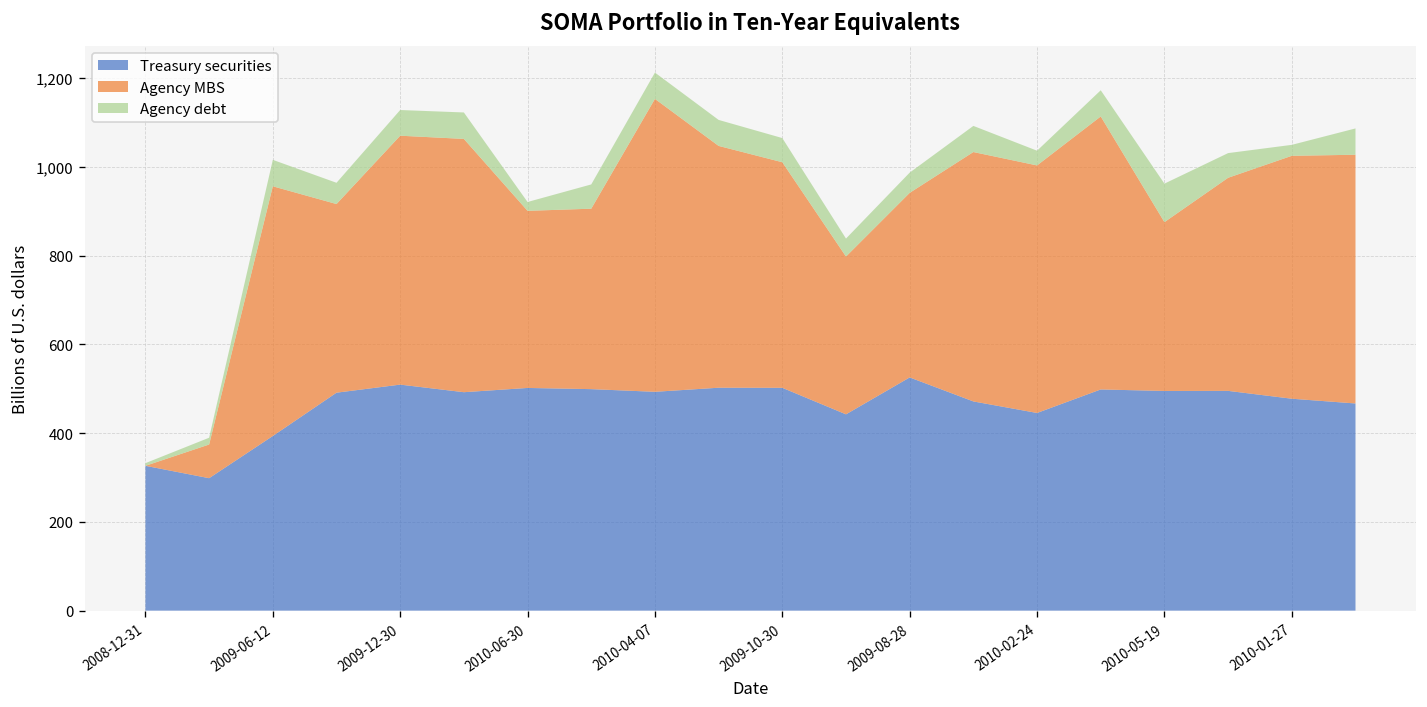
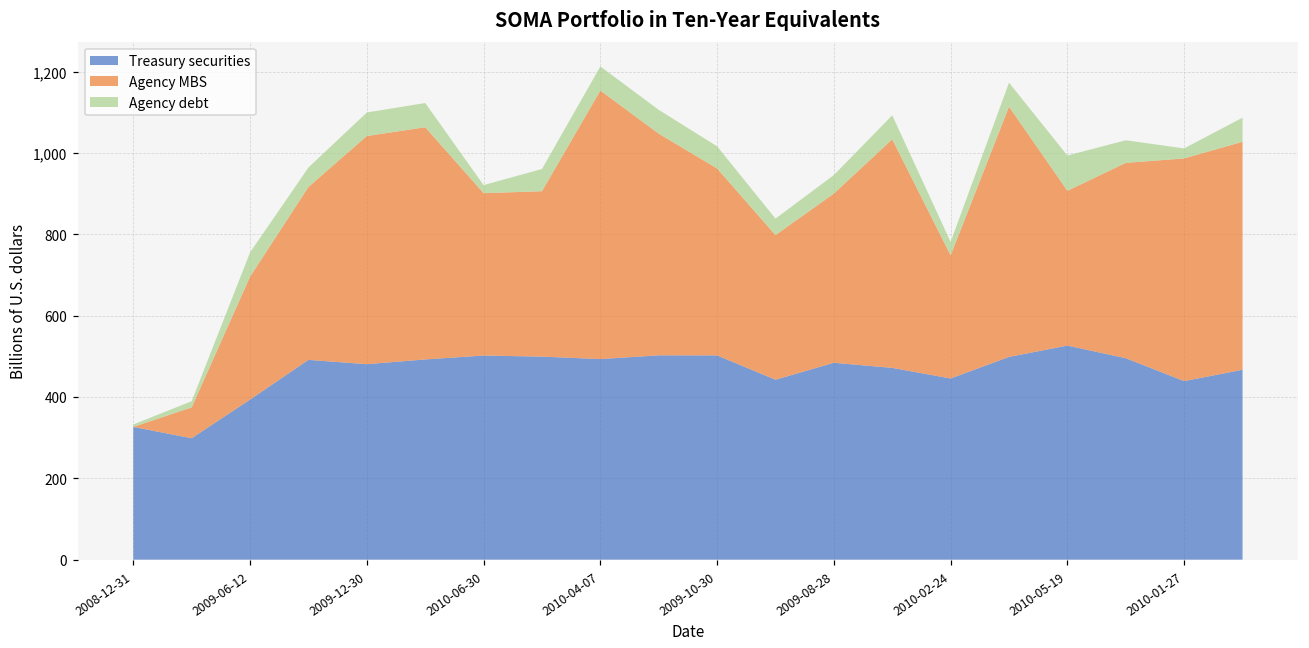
Agency MBS, 2009-06-12: 560 -> 300
Treasury securities, 2009-12-30: 510 -> 480
Agency MBS, 2009-10-30: 510 -> 460
Treasury securities, 2009-08-28: 530 -> 480
Agency MBS, 2010-02-24: 560 -> 300
Treasury securities, 2010-05-19: 500 -> 530
Treasury securities, 2010-01-27: 480 -> 440
